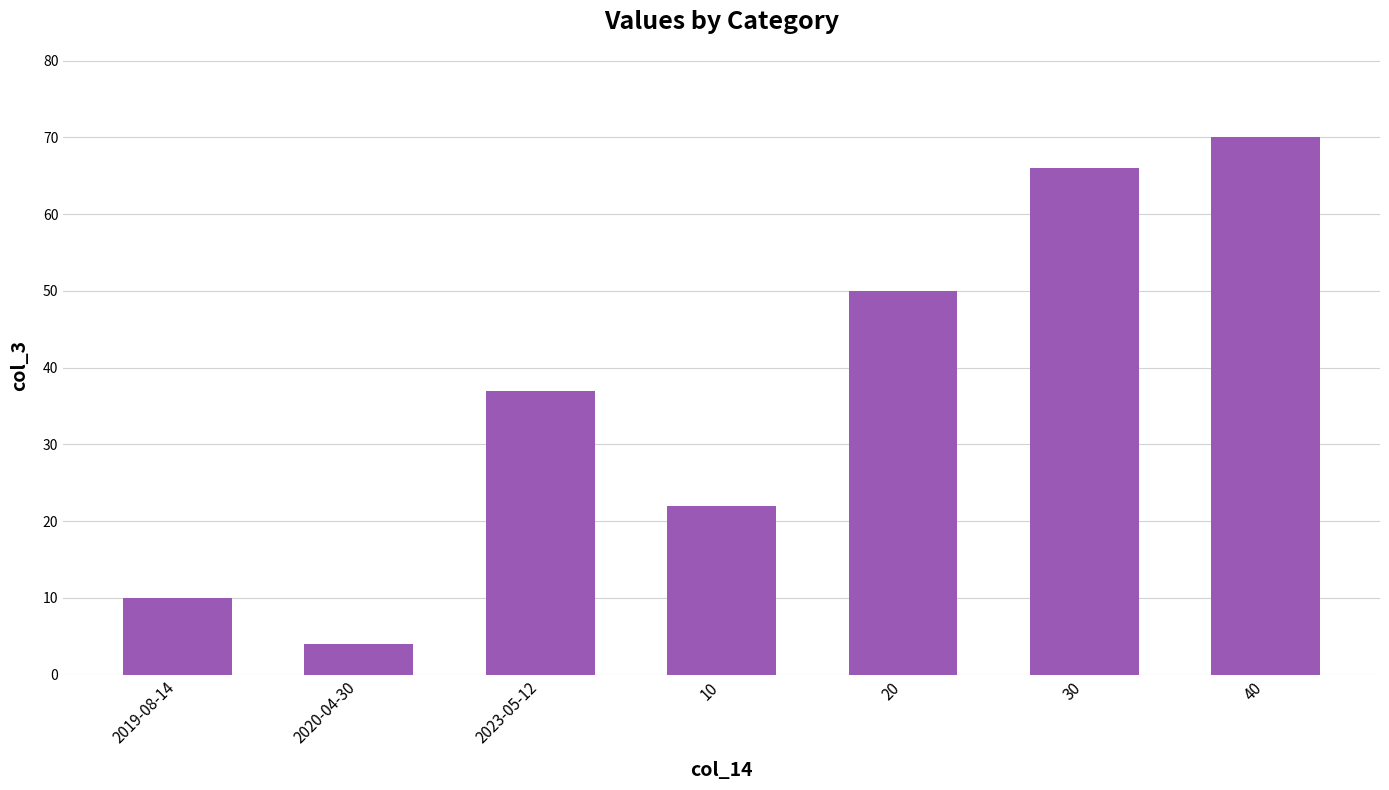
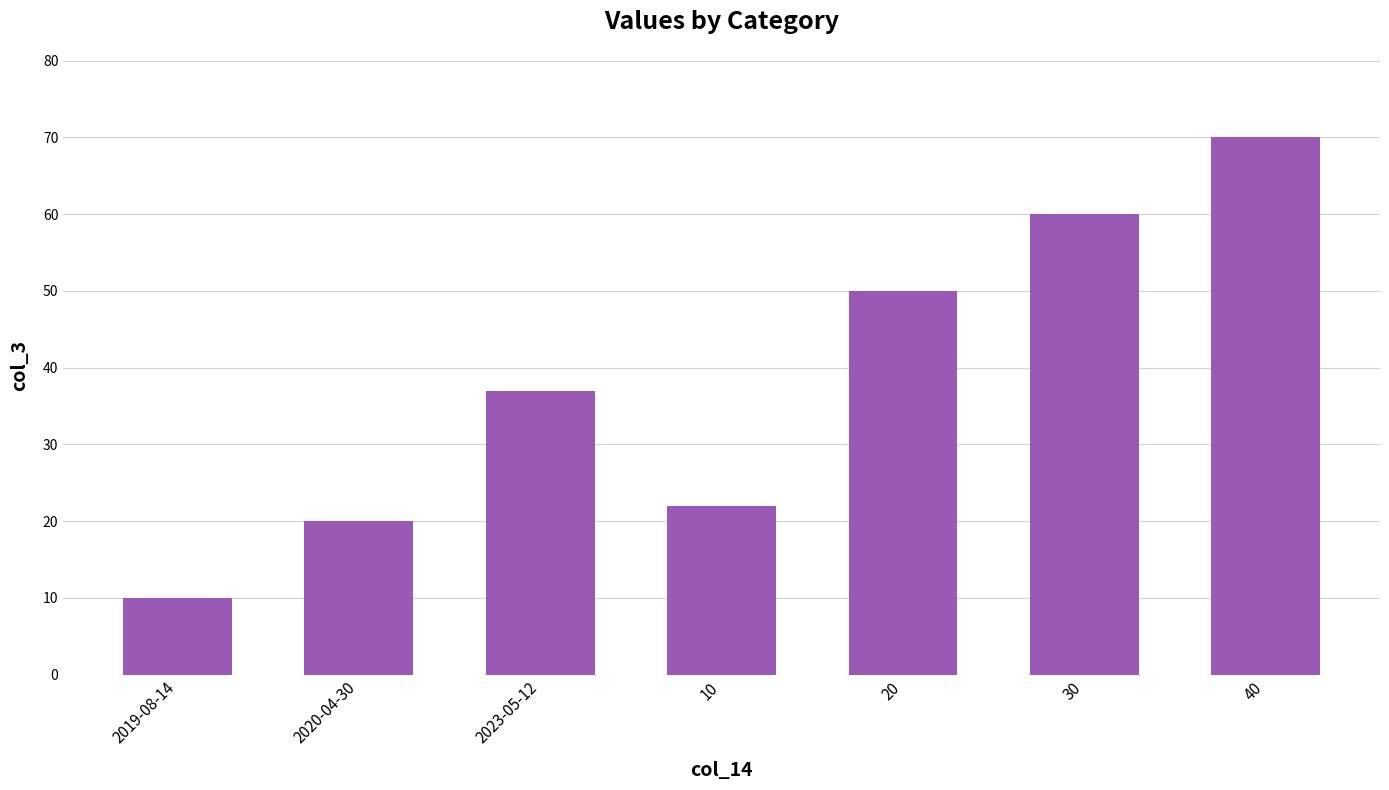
2020-04-30: 4 -> 20
30: 66 -> 60
